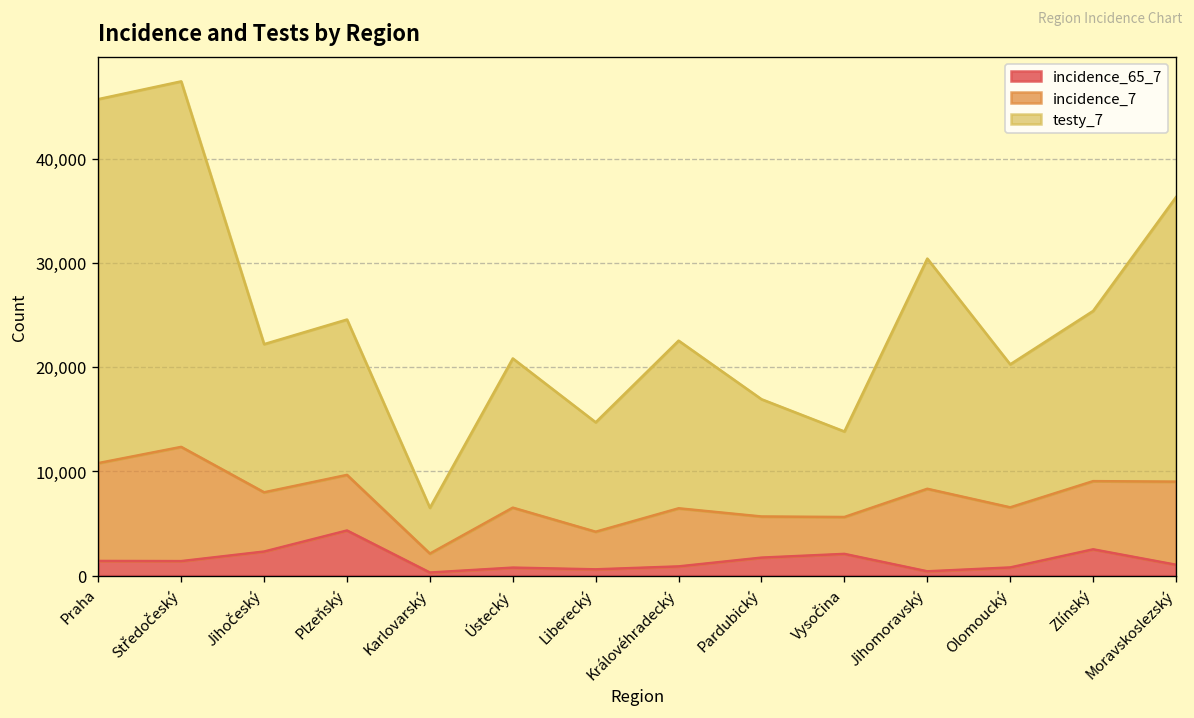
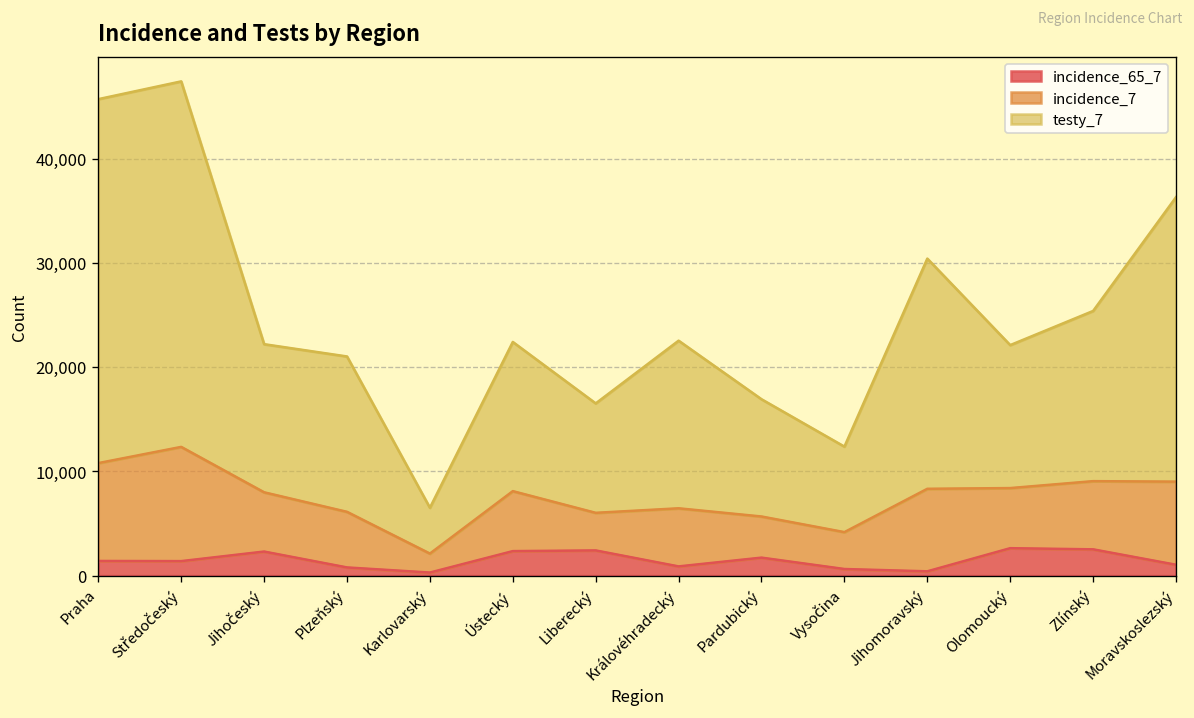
incidence_65_7, Plzeňský: 4,000 -> 1,000
incidence_65_7, Ústecký: 1,000 -> 2,000
incidence_65_7, Liberecký: 1,000 -> 2,000
incidence_65_7, Vysočina: 2,000 -> 1,000
incidence_65_7, Olomoucký: 1,000 -> 3,000
